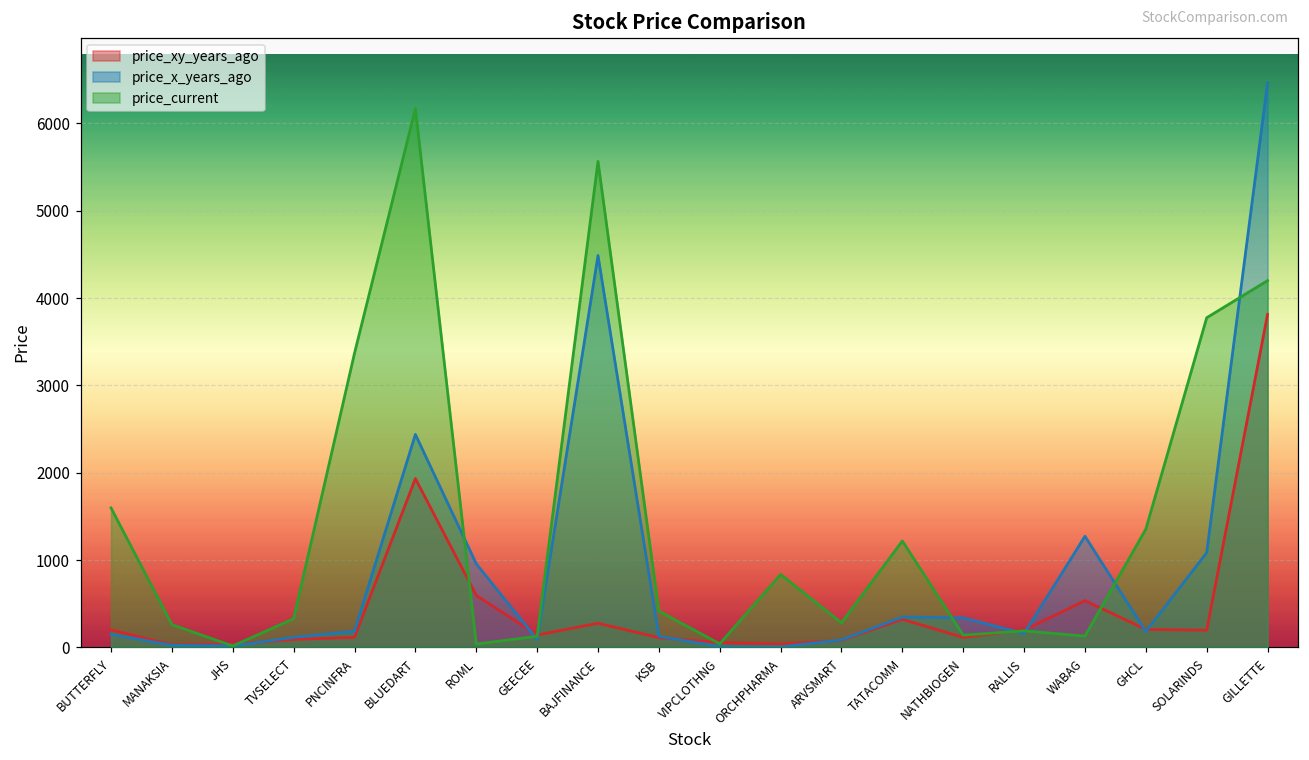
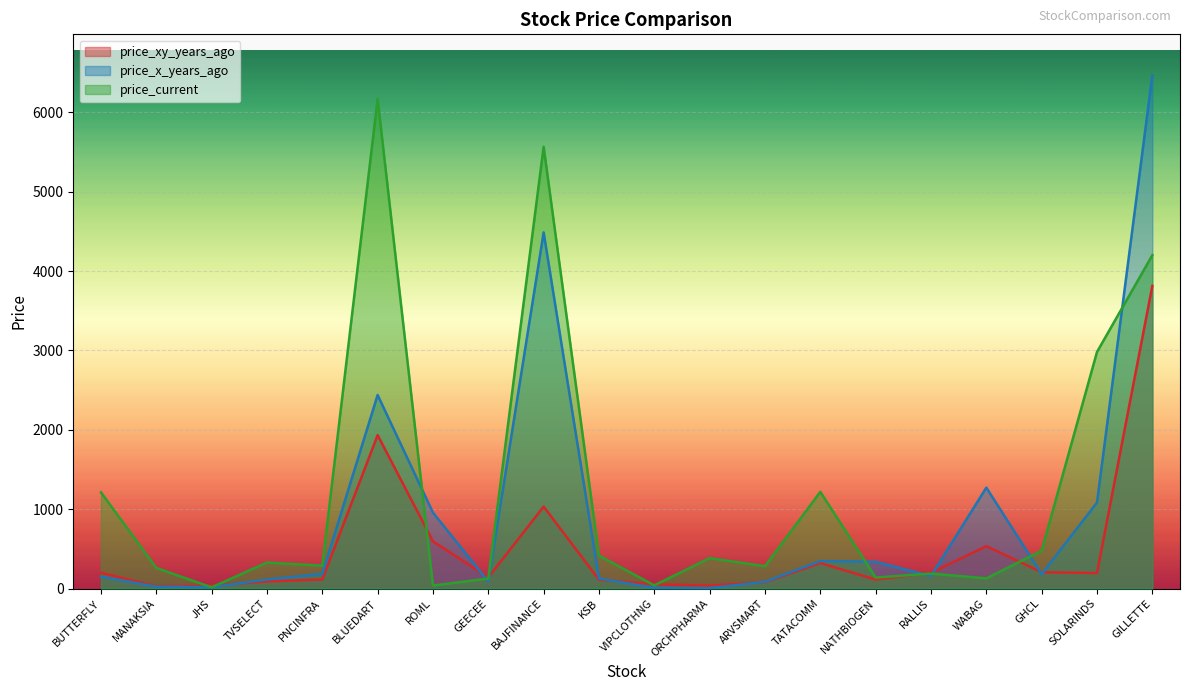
price_current, BUTTERFLY: 1600 -> 1200
price_current, PNCINFRA: 3400 -> 300
price_xy_years_ago, BAJFINANCE: 300 -> 1000
price_current, ORCHPHARMA: 800 -> 400
price_current, GHCL: 1400 -> 500
price_current, SOLARINDS: 3800 -> 3000
